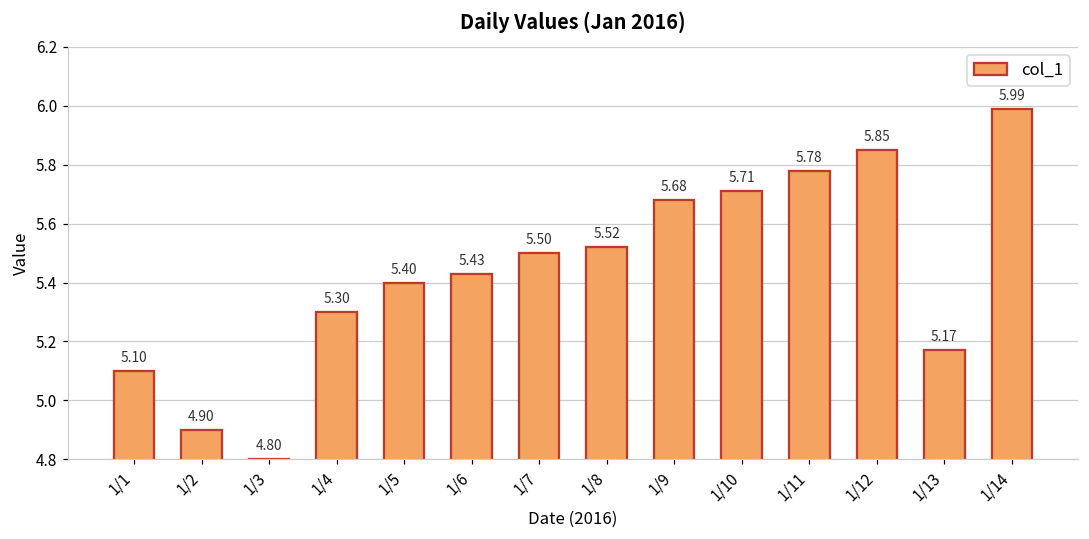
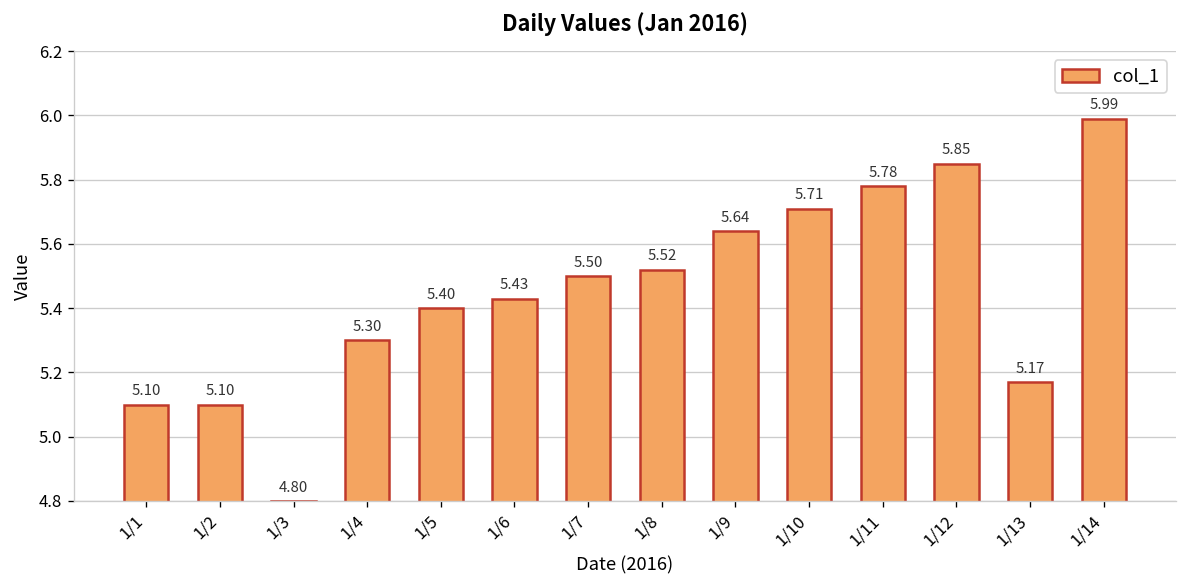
1/2: 4.90 -> 5.10
1/9: 5.68 -> 5.64
